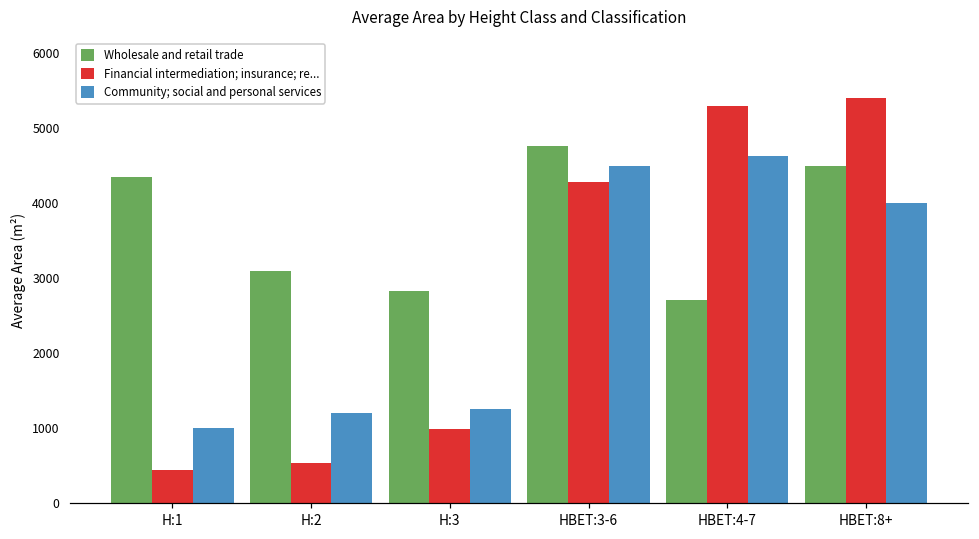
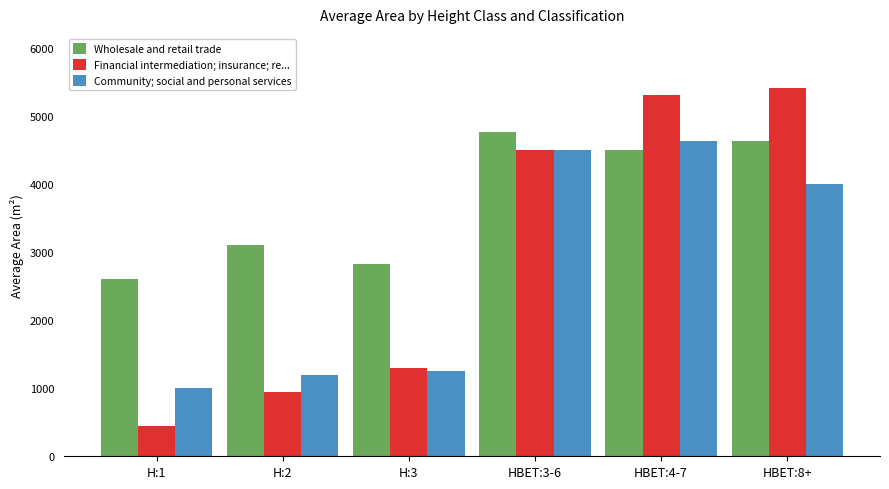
Wholesale and retail trade, H:1: 4400 -> 2600
Financial intermediation; insurance; re..., H:2: 500 -> 1000
Financial intermediation; insurance; re..., H:3: 1000 -> 1300
Financial intermediation; insurance; re..., HBET:3-6: 4300 -> 4500
Wholesale and retail trade, HBET:4-7: 2700 -> 4500
Wholesale and retail trade, HBET:8+: 4500 -> 4600
